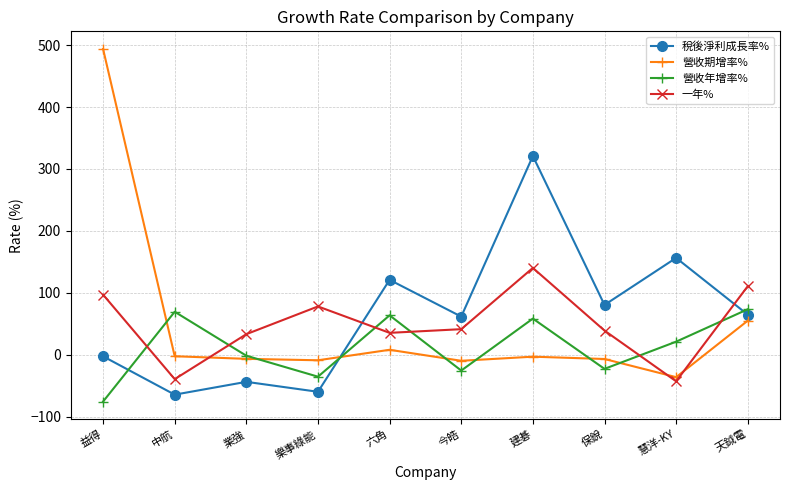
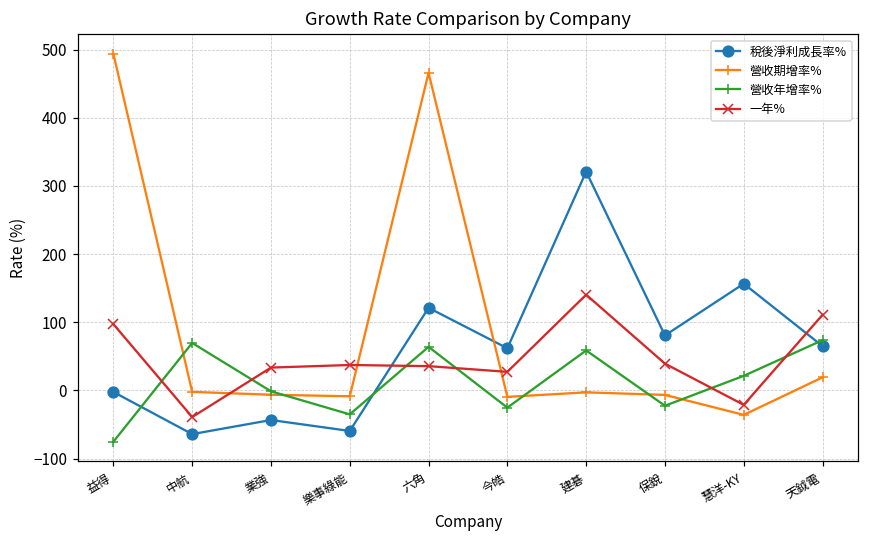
一年%, 樂事綠能: 80 -> 40
營收期增率%, 六角: 10 -> 470
一年%, 今皓: 40 -> 30
一年%, 慧洋-KY: -40 -> -20
營收期增率%, 天鉞電: 60 -> 20
